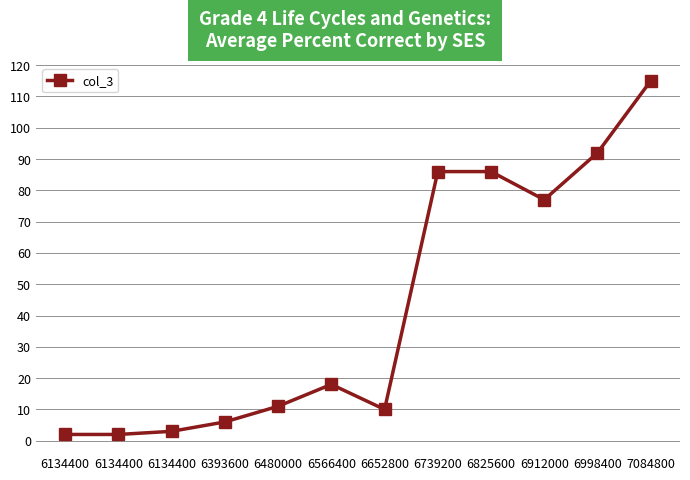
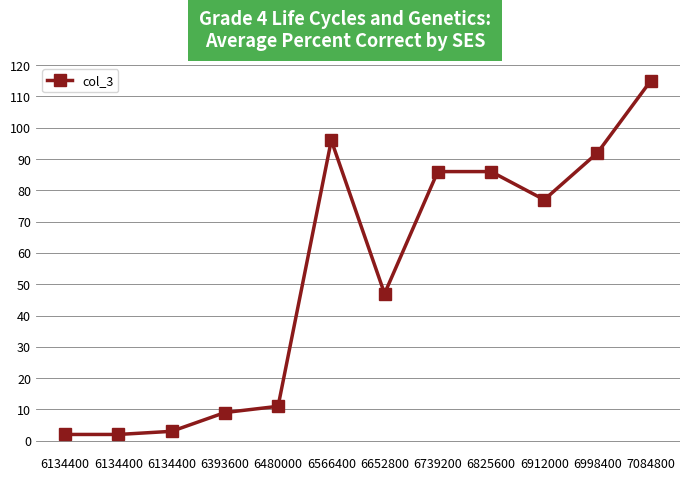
6393600: 6 -> 9
6566400: 18 -> 96
6652800: 10 -> 47
